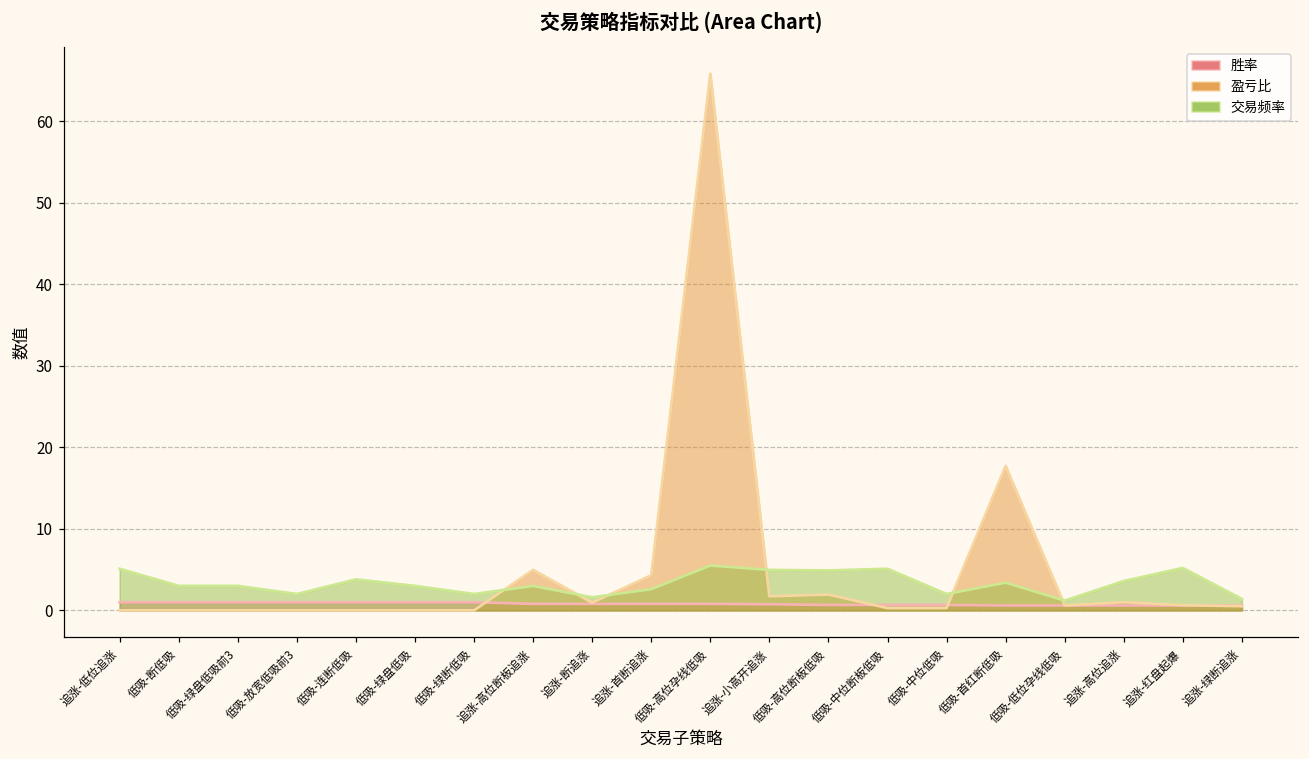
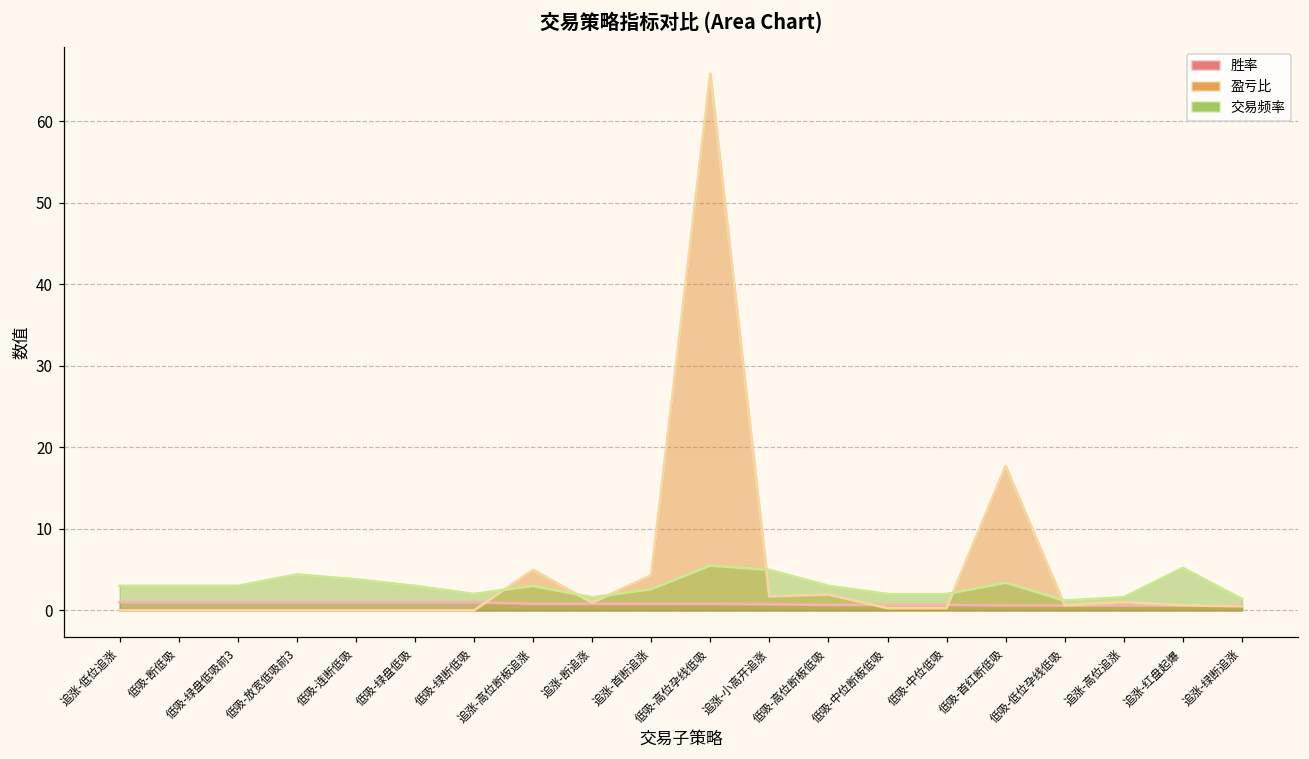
交易频率, 追涨-低位追涨: 5 -> 3
交易频率, 低吸-放宽低吸前3: 2 -> 4
交易频率, 低吸-高位断板低吸: 5 -> 3
交易频率, 低吸-中位断板低吸: 5 -> 2
交易频率, 追涨-高位追涨: 4 -> 2
